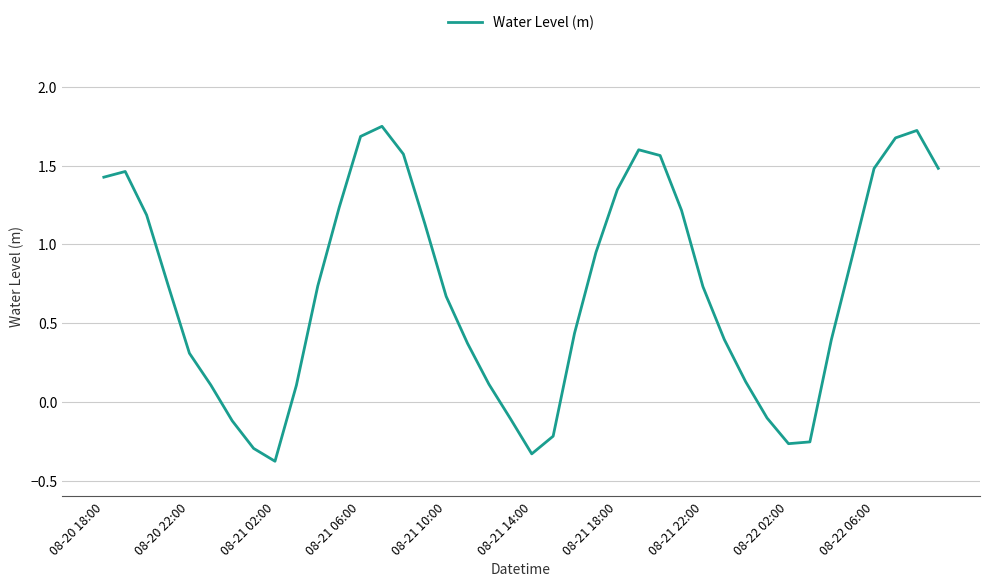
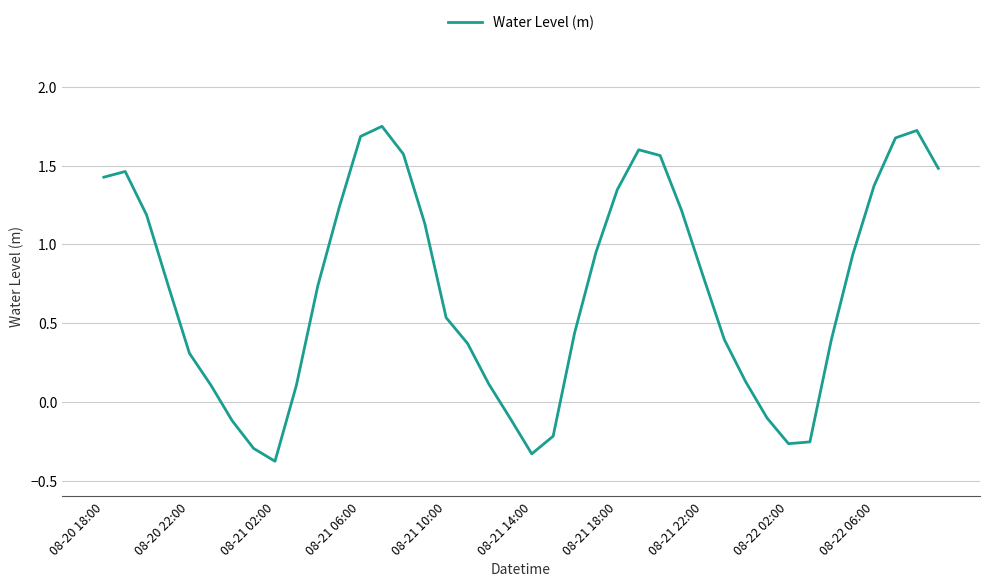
08-21 10:00: 0.67 -> 0.53
08-21 22:00: 0.73 -> 0.80
08-22 06:00: 1.48 -> 1.37
